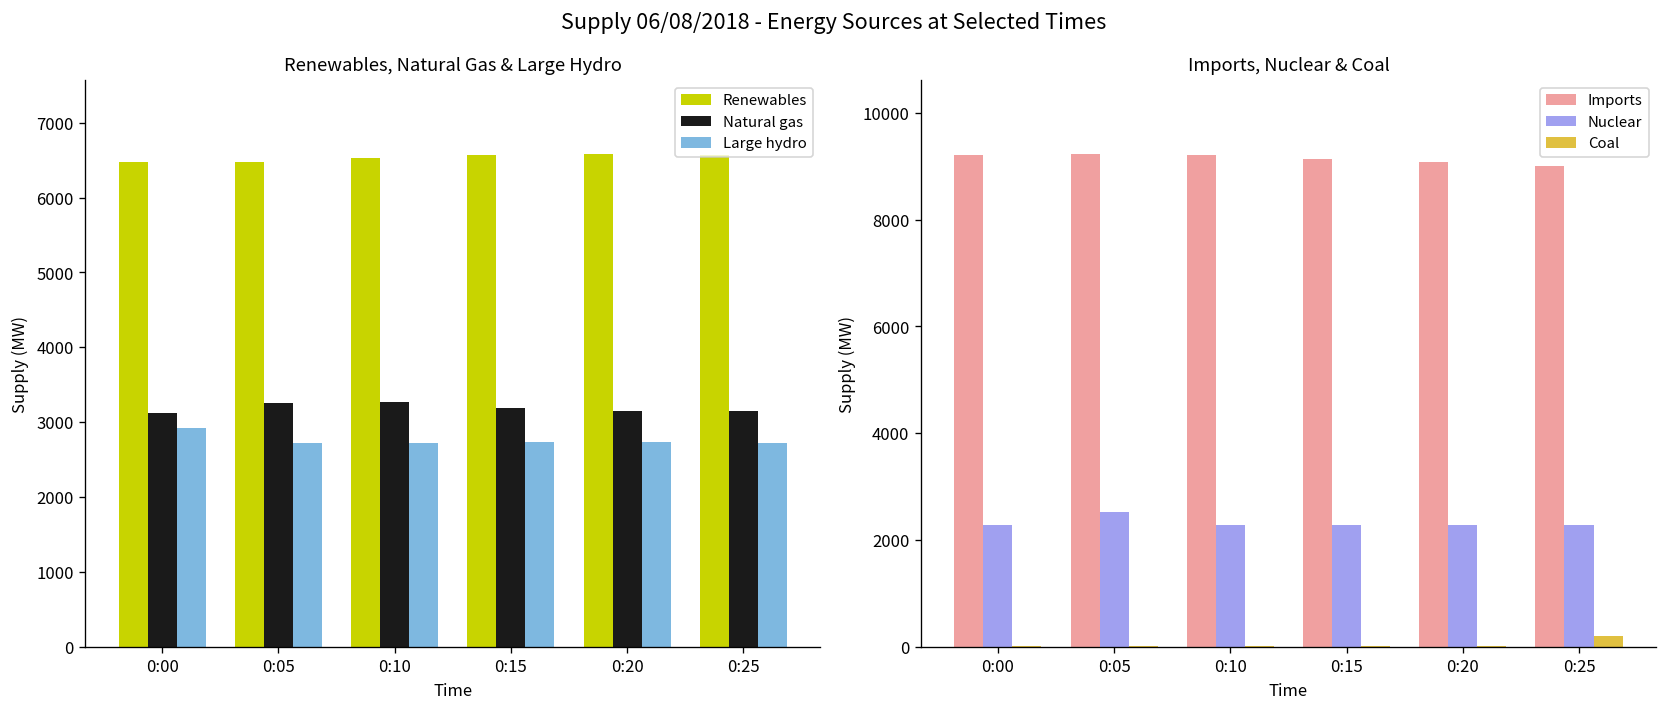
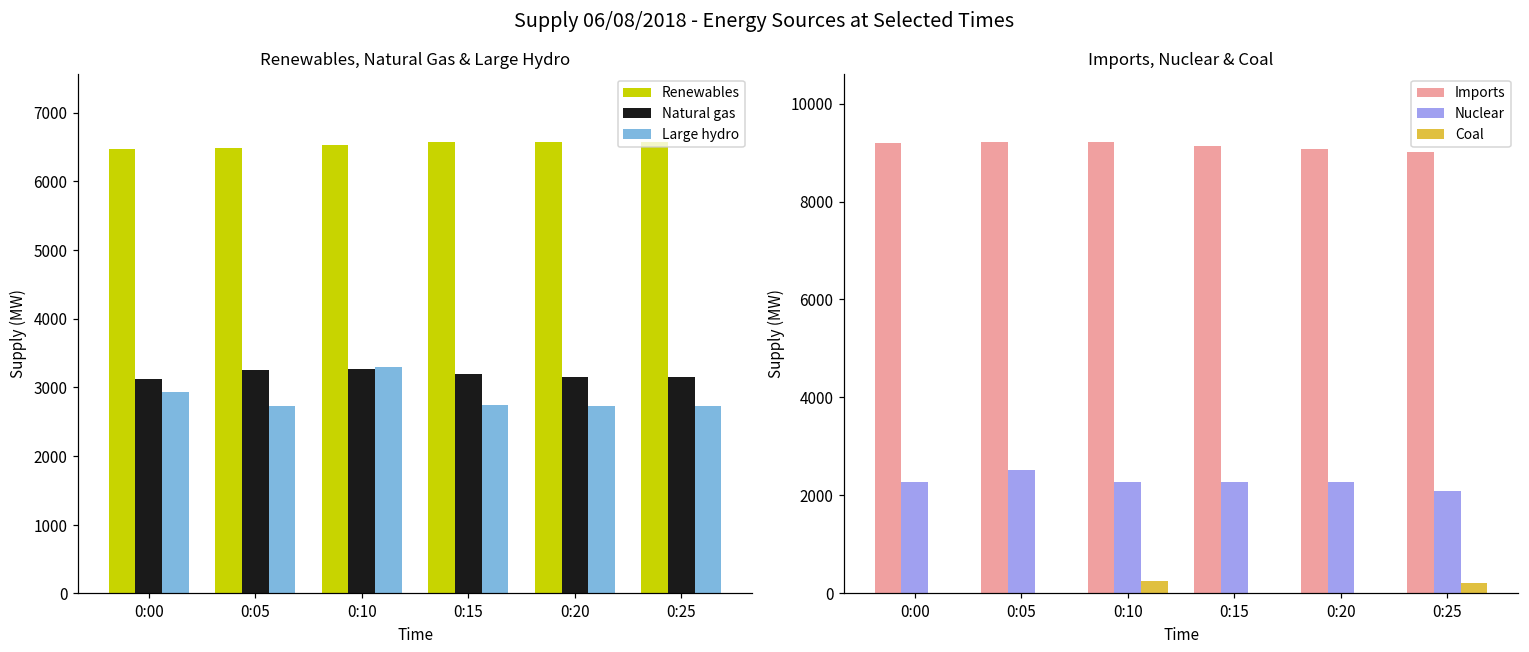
Renewables, Natural Gas & Large Hydro, Large hydro, 0:10: 2700 -> 3300
Imports, Nuclear & Coal, Coal, 0:10: 0 -> 200
Imports, Nuclear & Coal, Nuclear, 0:25: 2300 -> 2100
